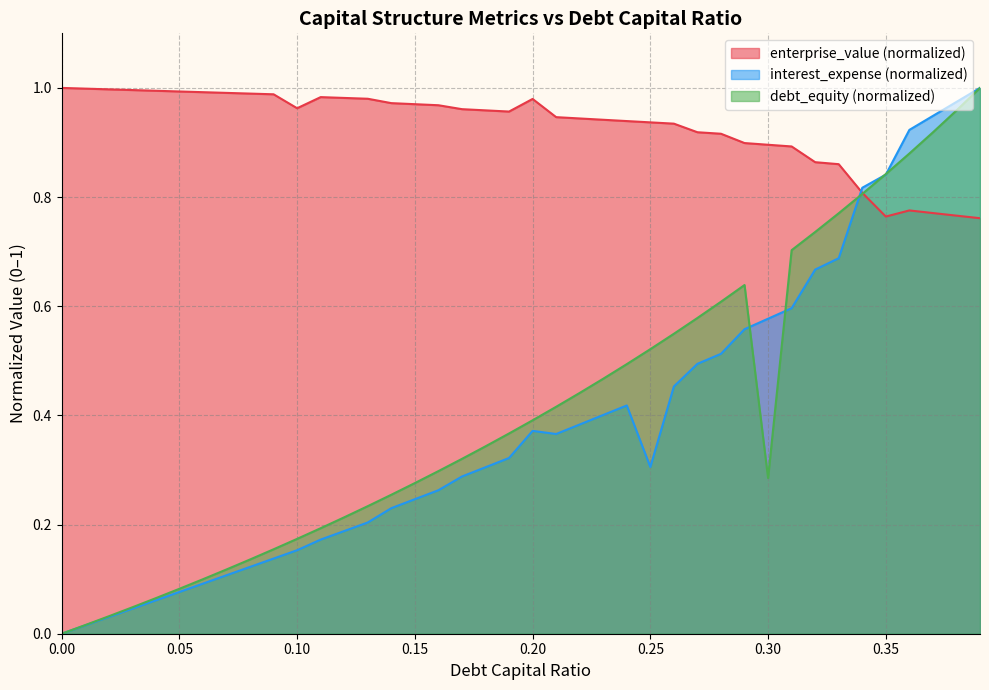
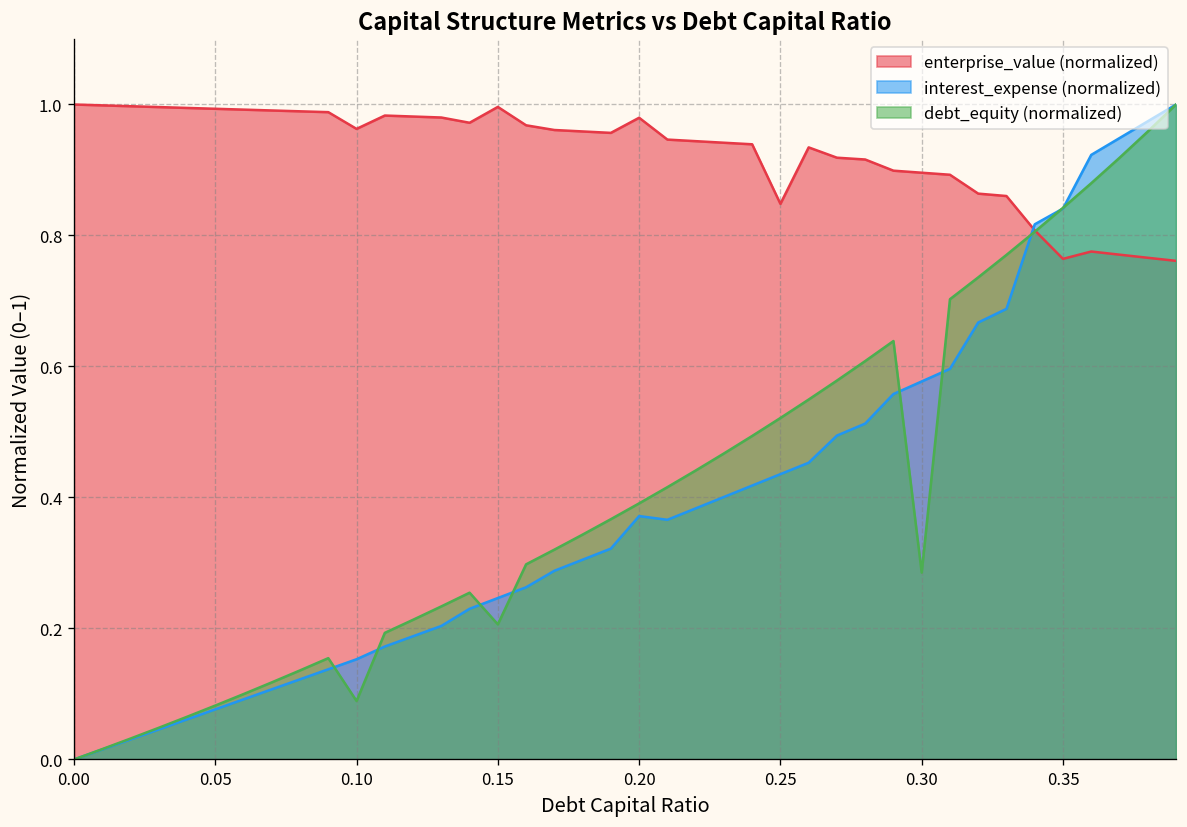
debt_equity (normalized), 0.10: 0.17 -> 0.09
enterprise_value (normalized), 0.15: 0.97 -> 1.00
debt_equity (normalized), 0.15: 0.28 -> 0.21
enterprise_value (normalized), 0.25: 0.94 -> 0.85
interest_expense (normalized), 0.25: 0.31 -> 0.44
